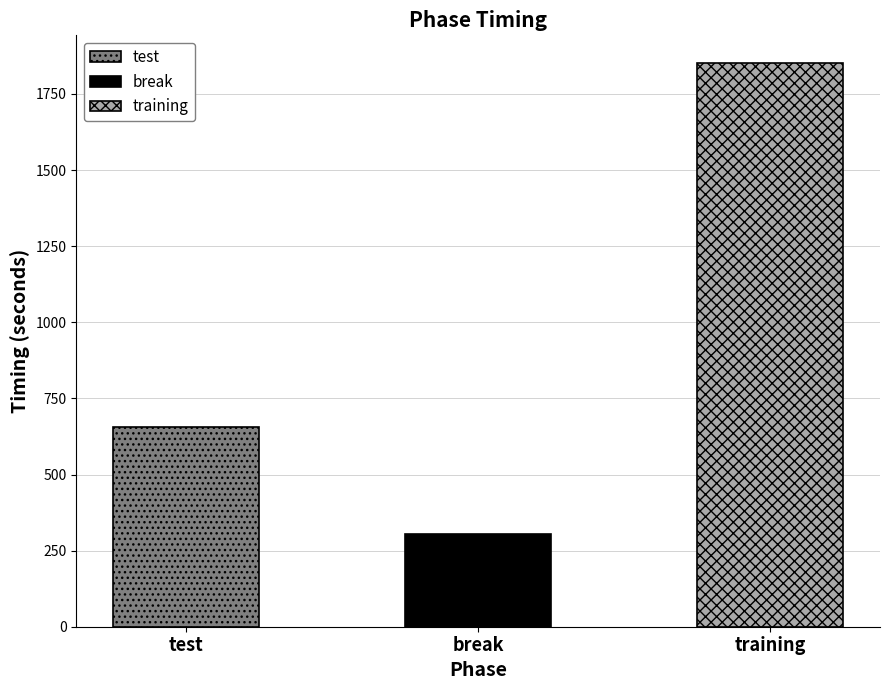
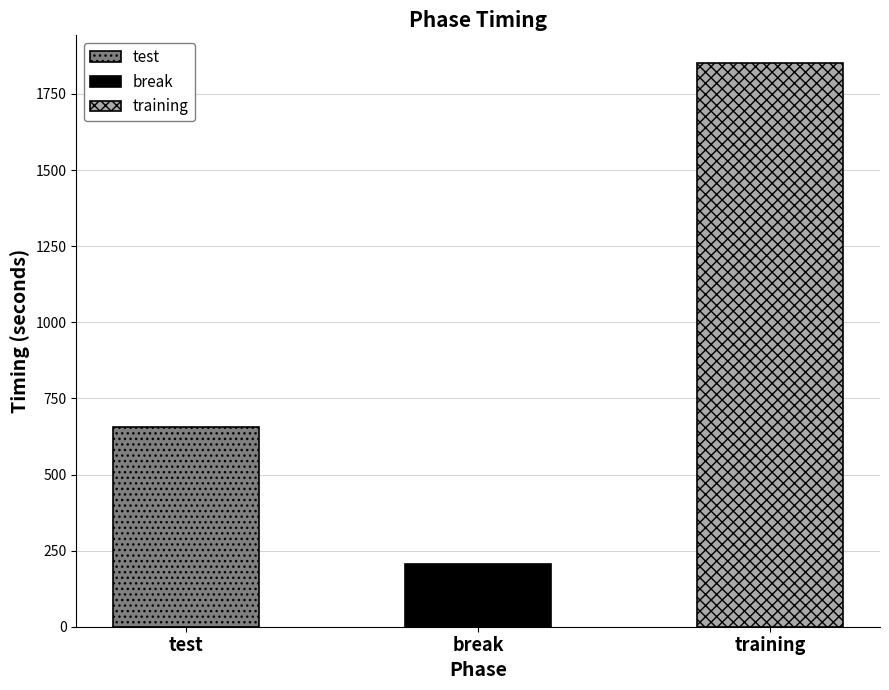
break: 310 -> 210
